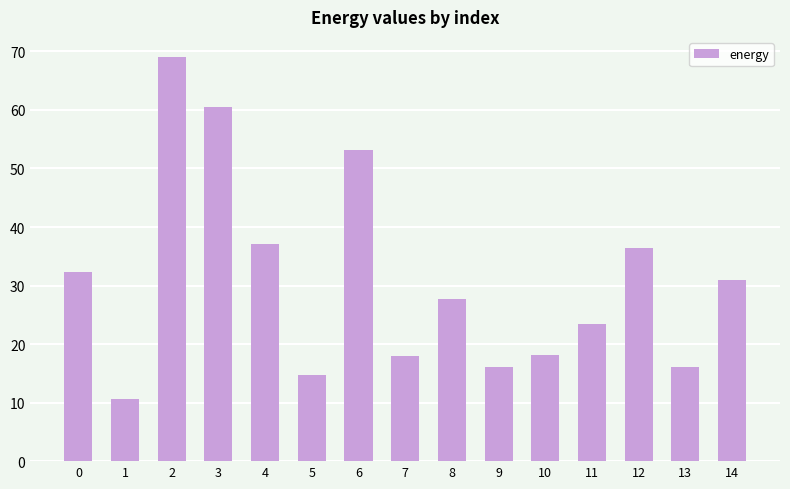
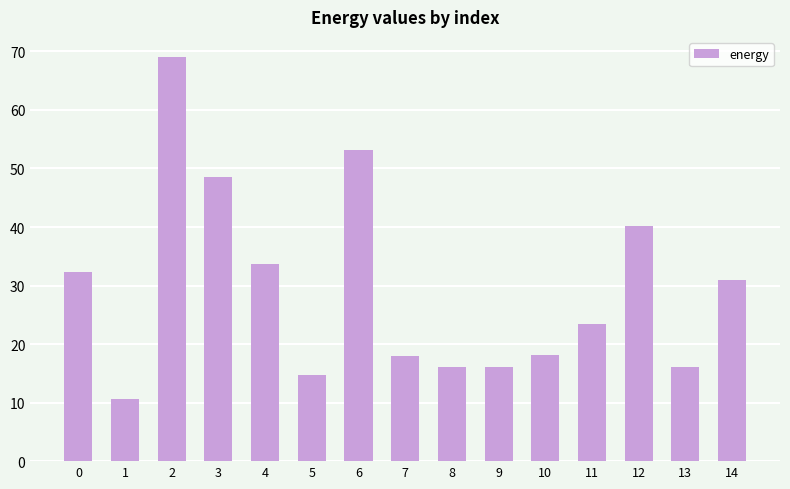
3: 61 -> 49
4: 37 -> 34
8: 28 -> 16
12: 36 -> 40
